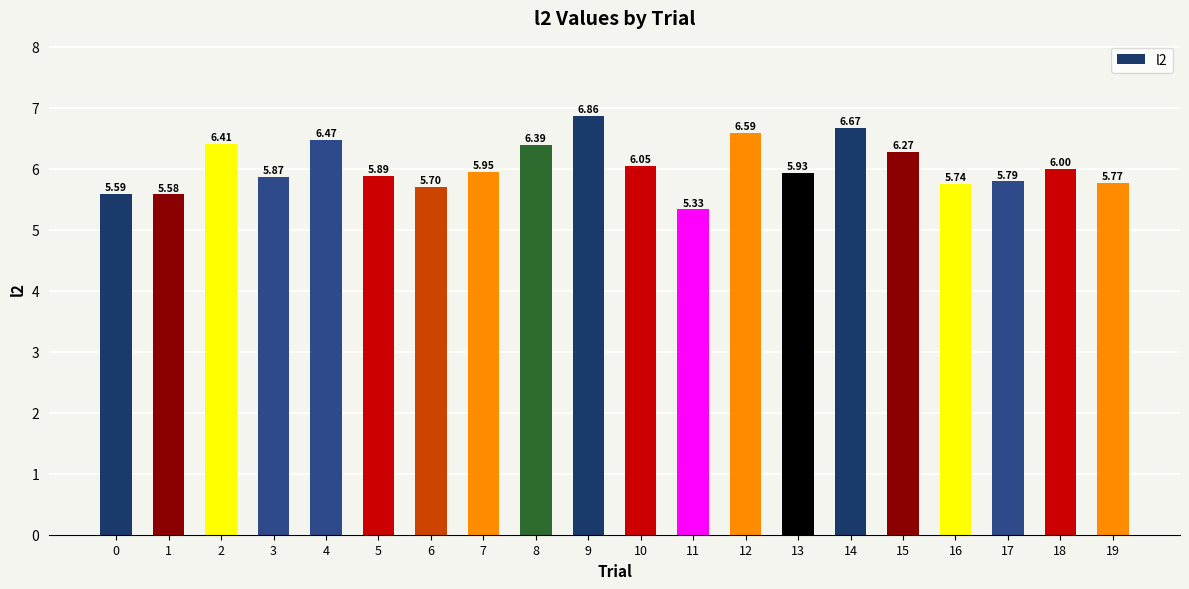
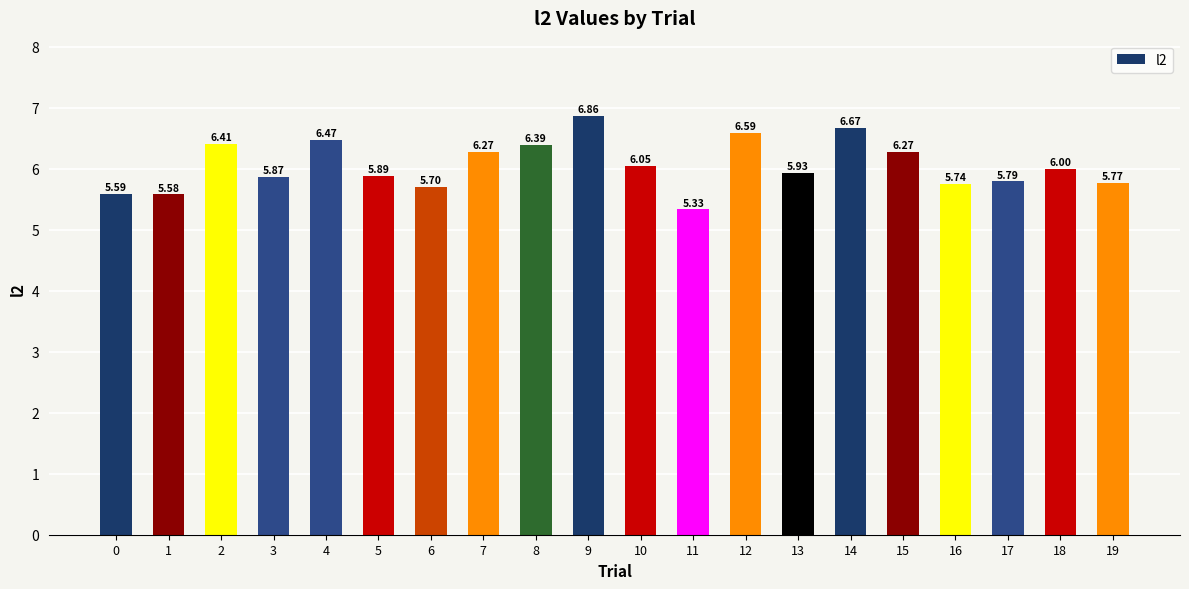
7: 5.95 -> 6.27
